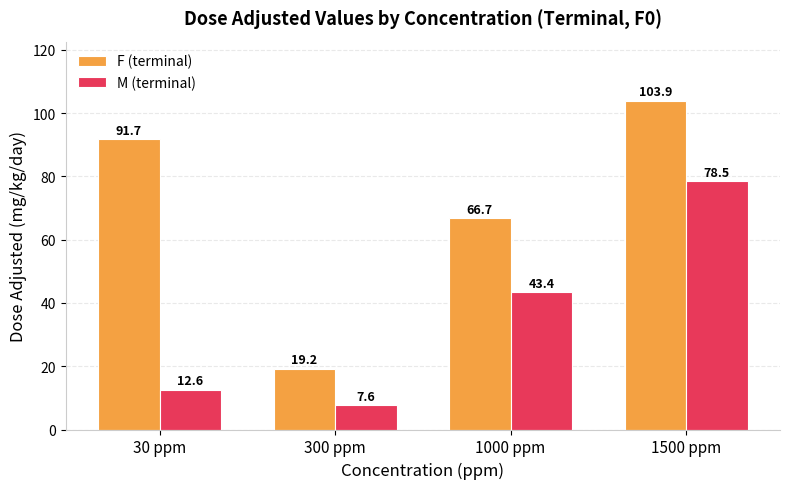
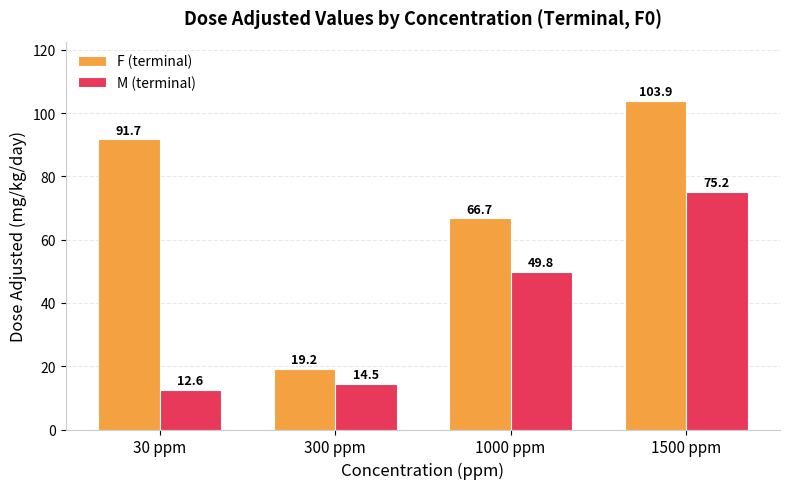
M (terminal), 300 ppm: 7.6 -> 14.5
M (terminal), 1000 ppm: 43.4 -> 49.8
M (terminal), 1500 ppm: 78.5 -> 75.2
